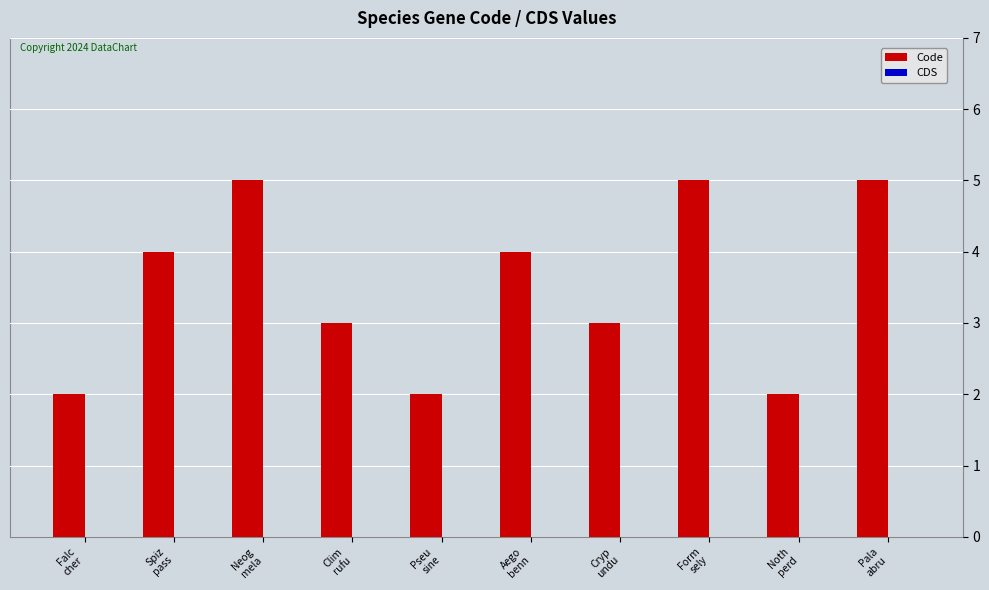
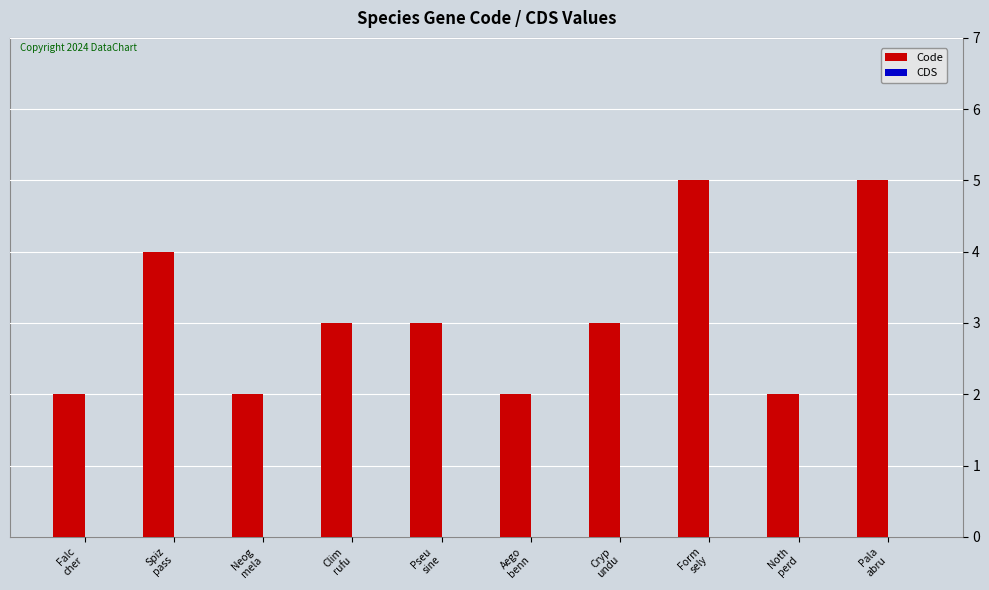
Code, Neog mela: 5 -> 2
Code, Pseu sine: 2 -> 3
Code, Aego benn: 4 -> 2
